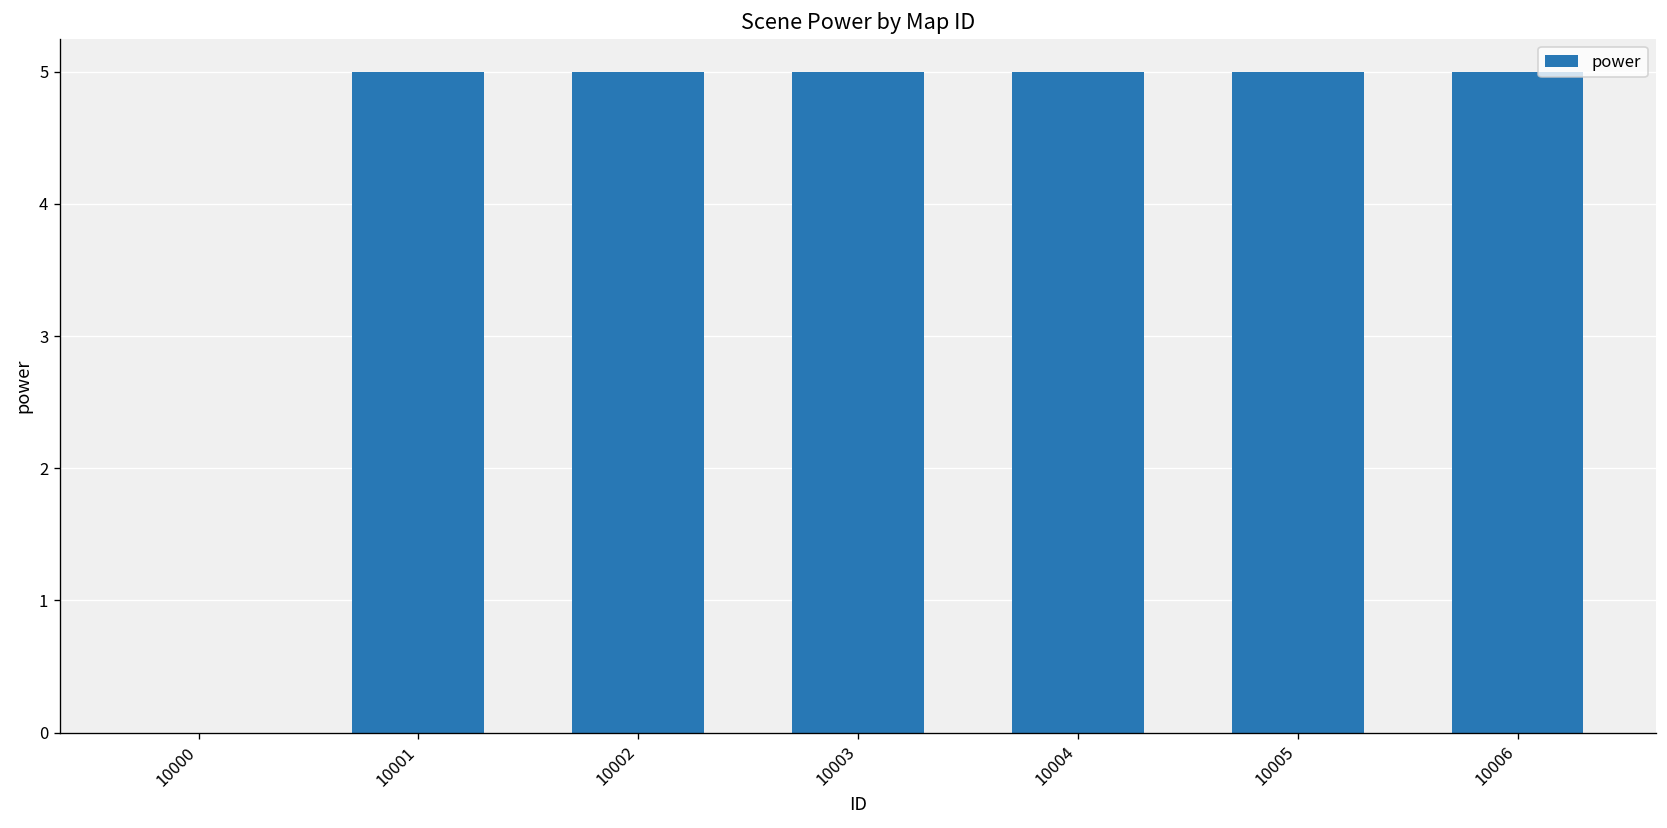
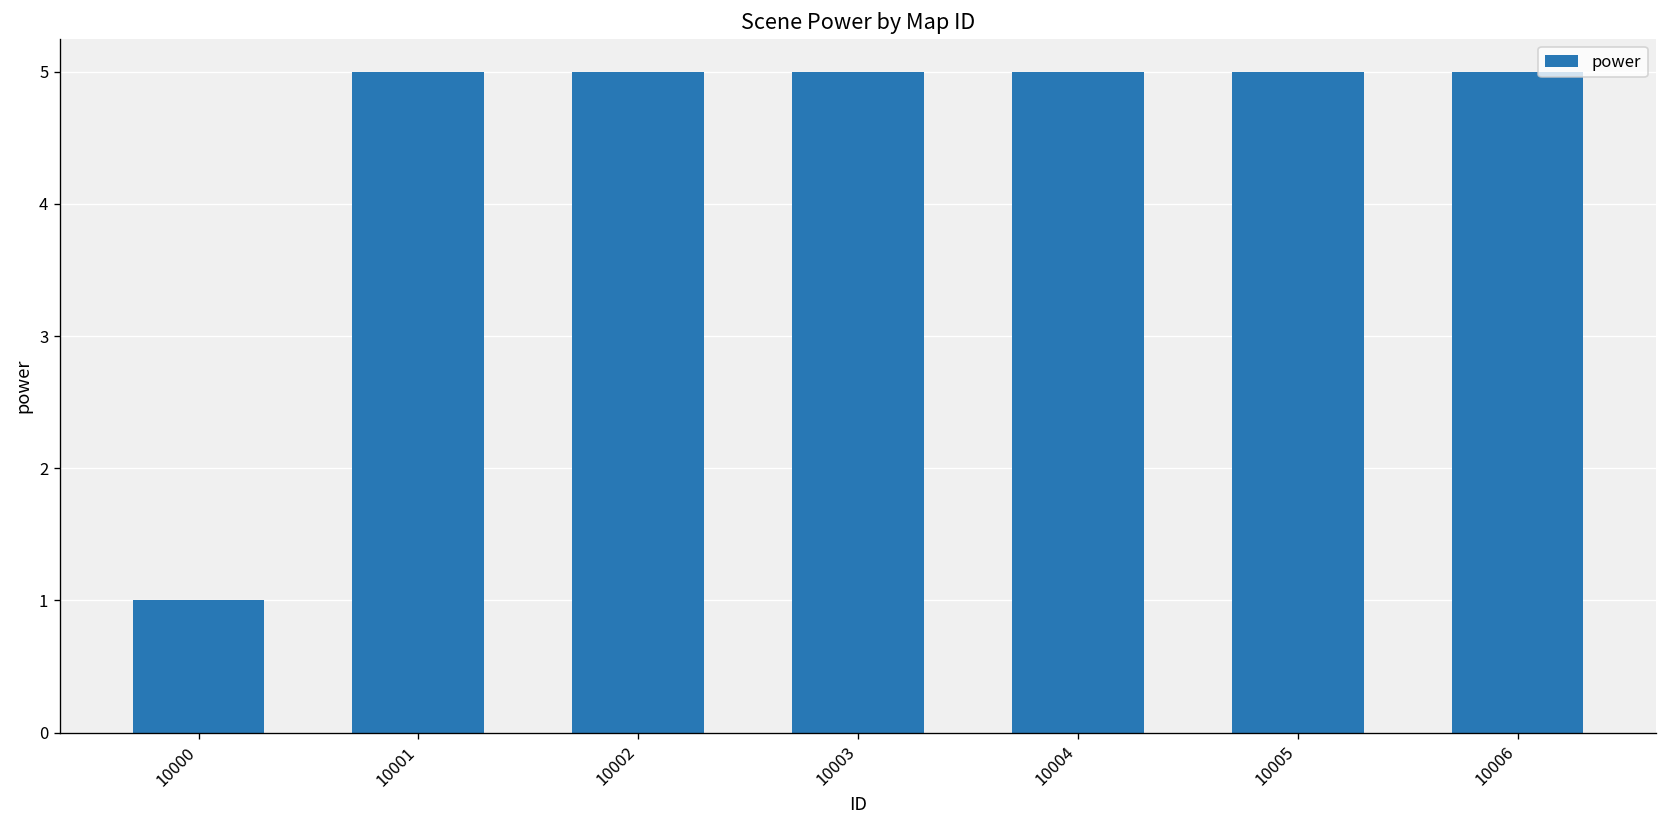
10000: 0 -> 1
